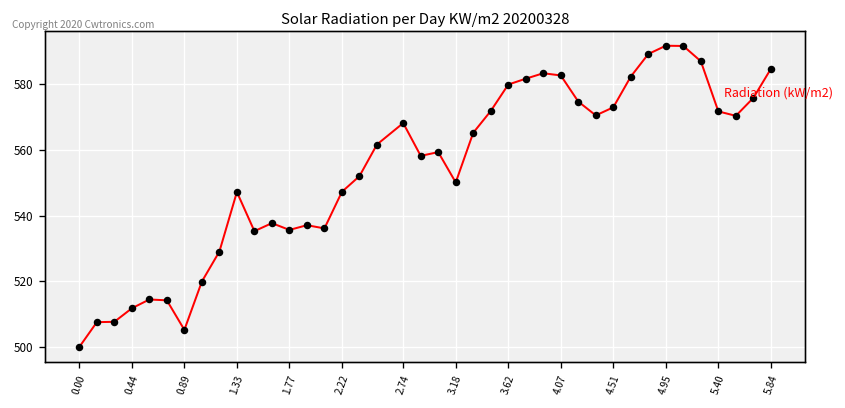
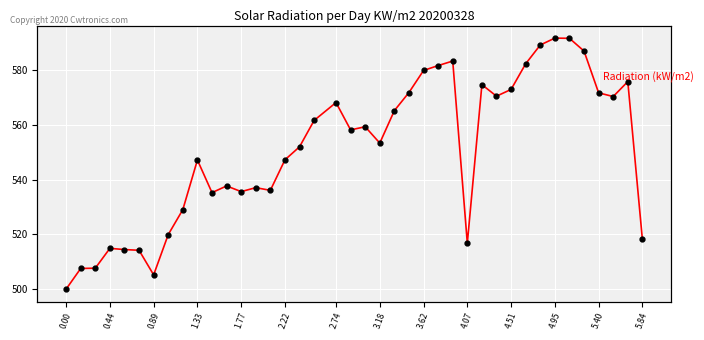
0.44: 512 -> 515
3.18: 550 -> 553
4.07: 583 -> 517
5.84: 585 -> 518
